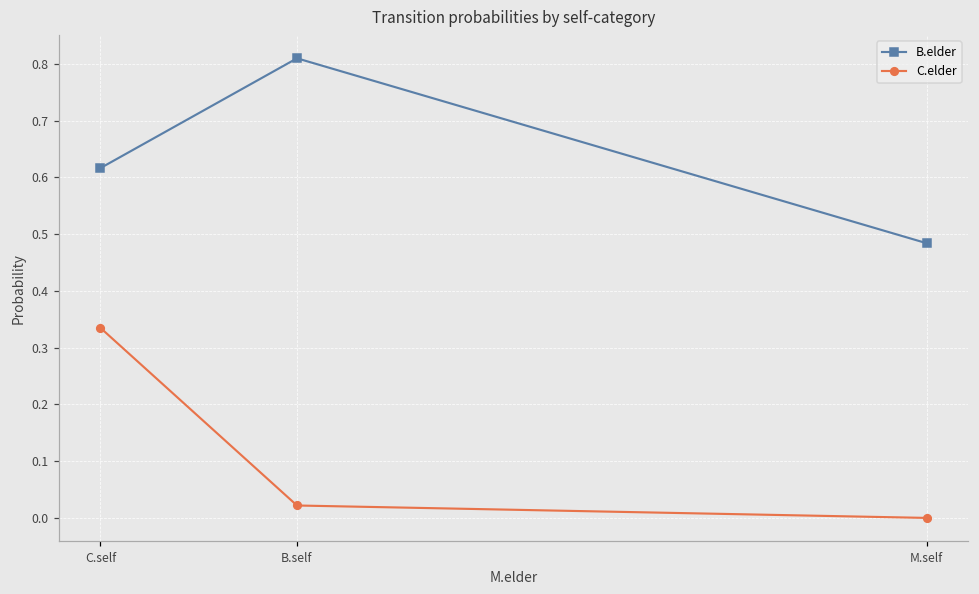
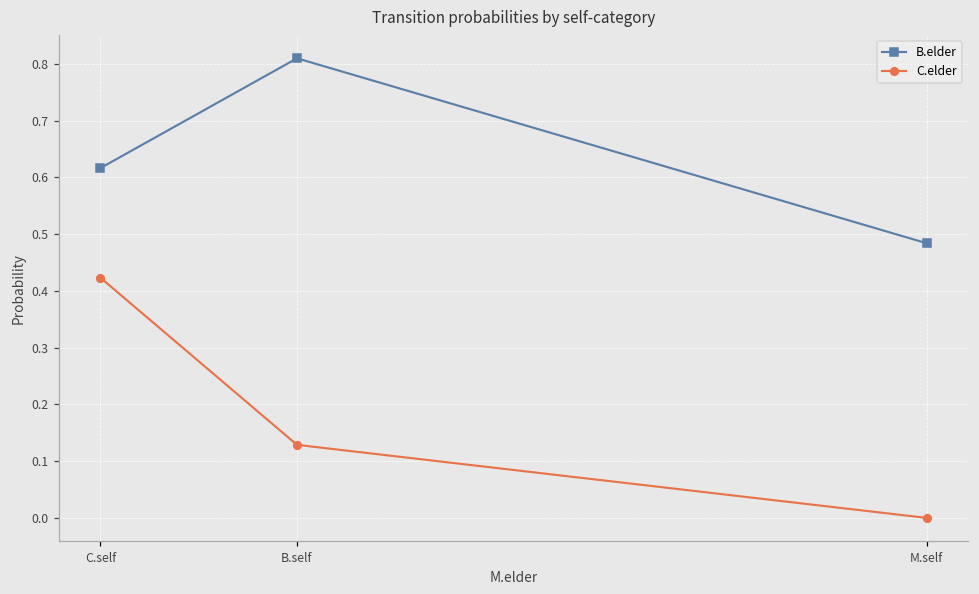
C.elder, C.self: 0.33 -> 0.42
C.elder, B.self: 0.02 -> 0.13
